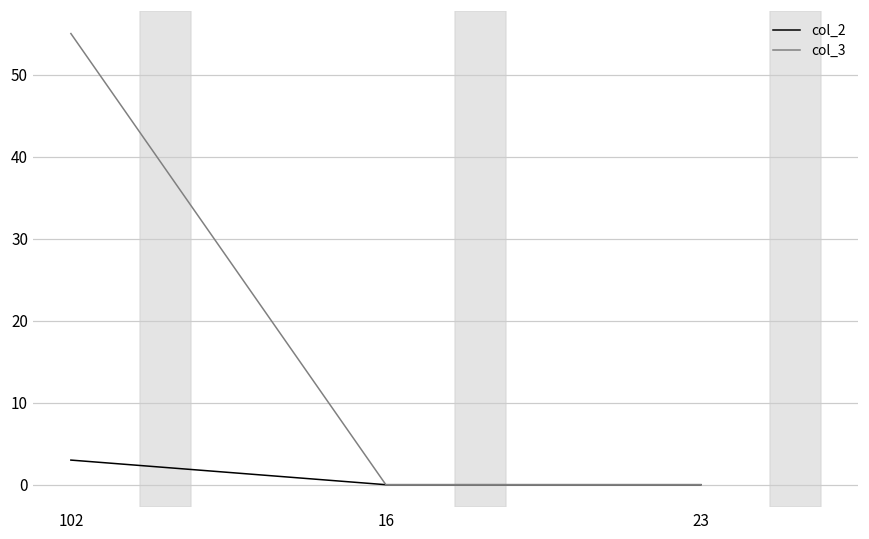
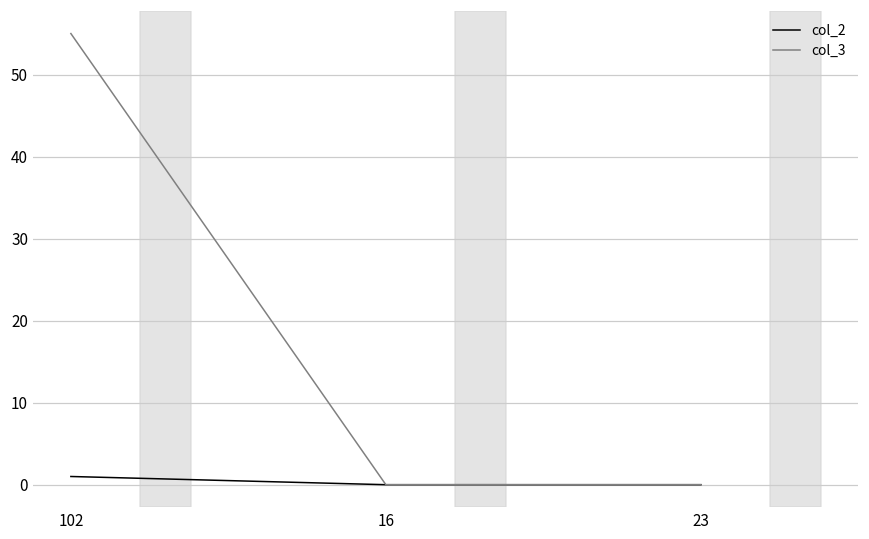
col_2, 102: 3 -> 1
